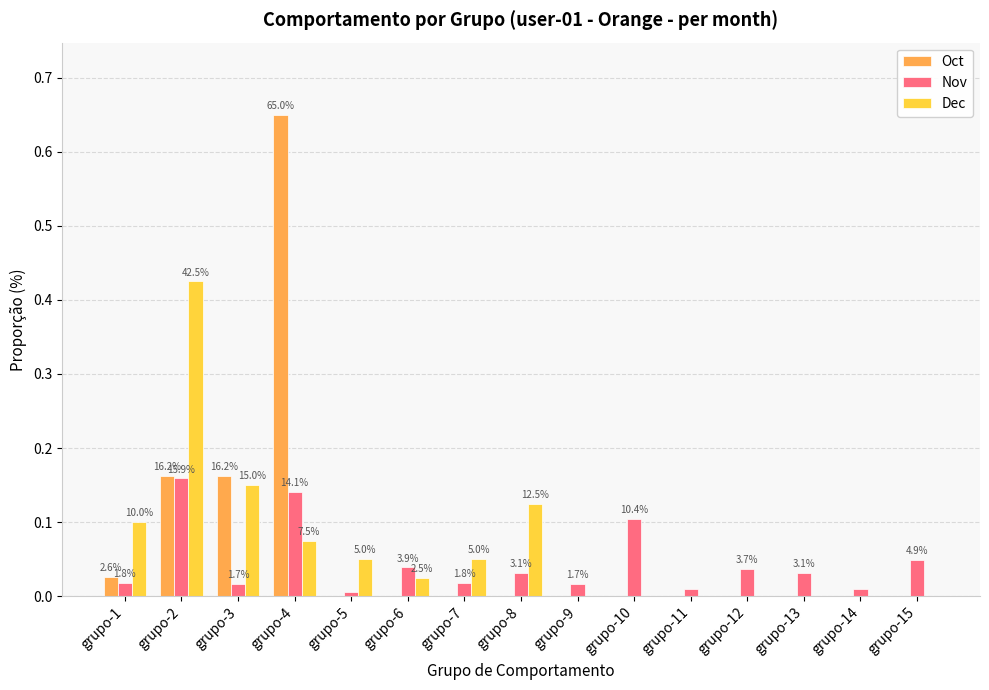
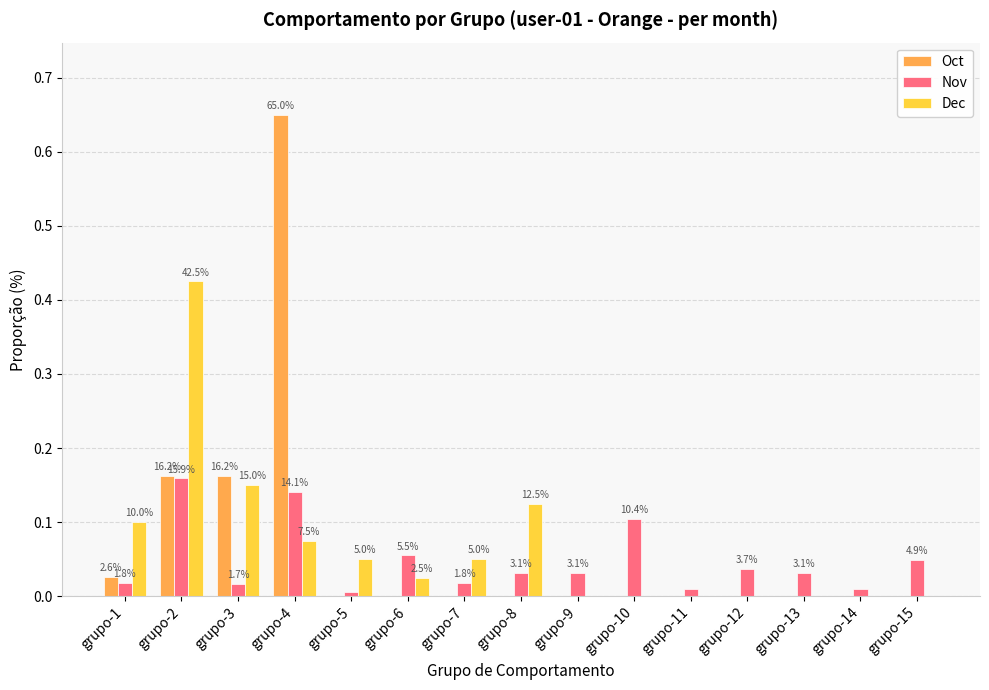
Nov, grupo-6: 3.9% -> 5.5%
Nov, grupo-9: 1.7% -> 3.1%
